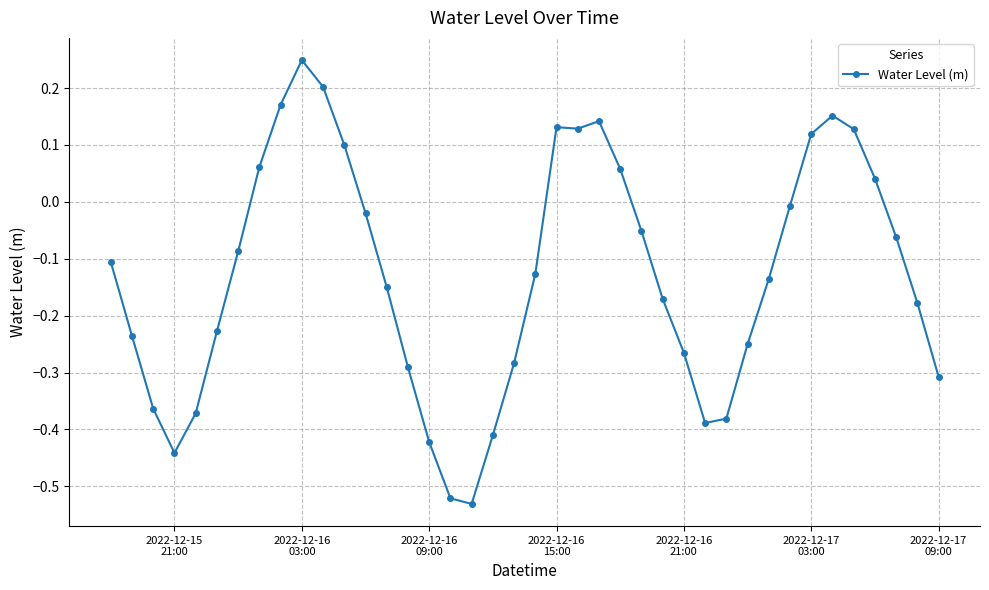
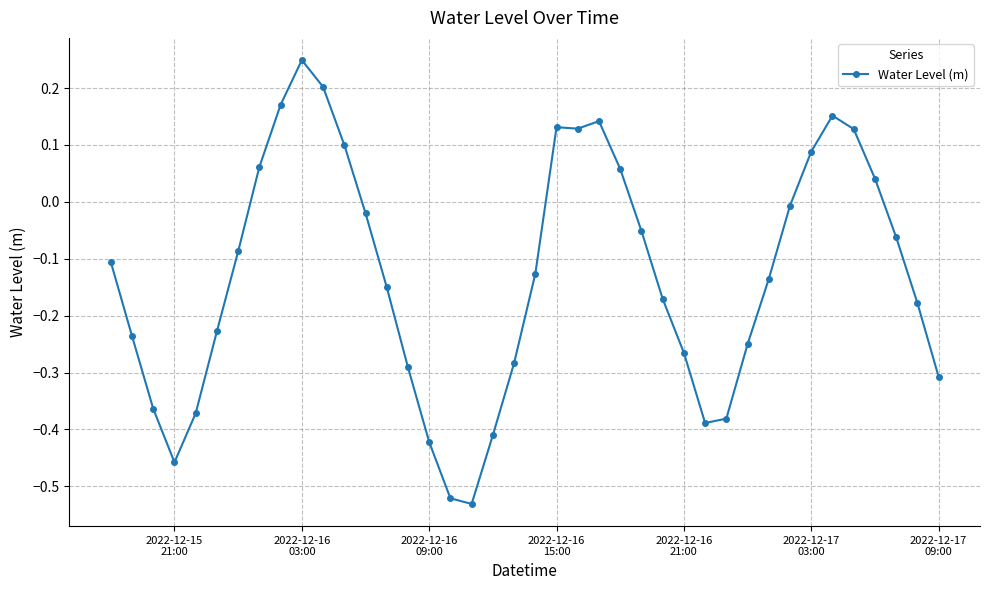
2022-12-15 21:00: -0.44 -> -0.46
2022-12-17 03:00: 0.12 -> 0.09
